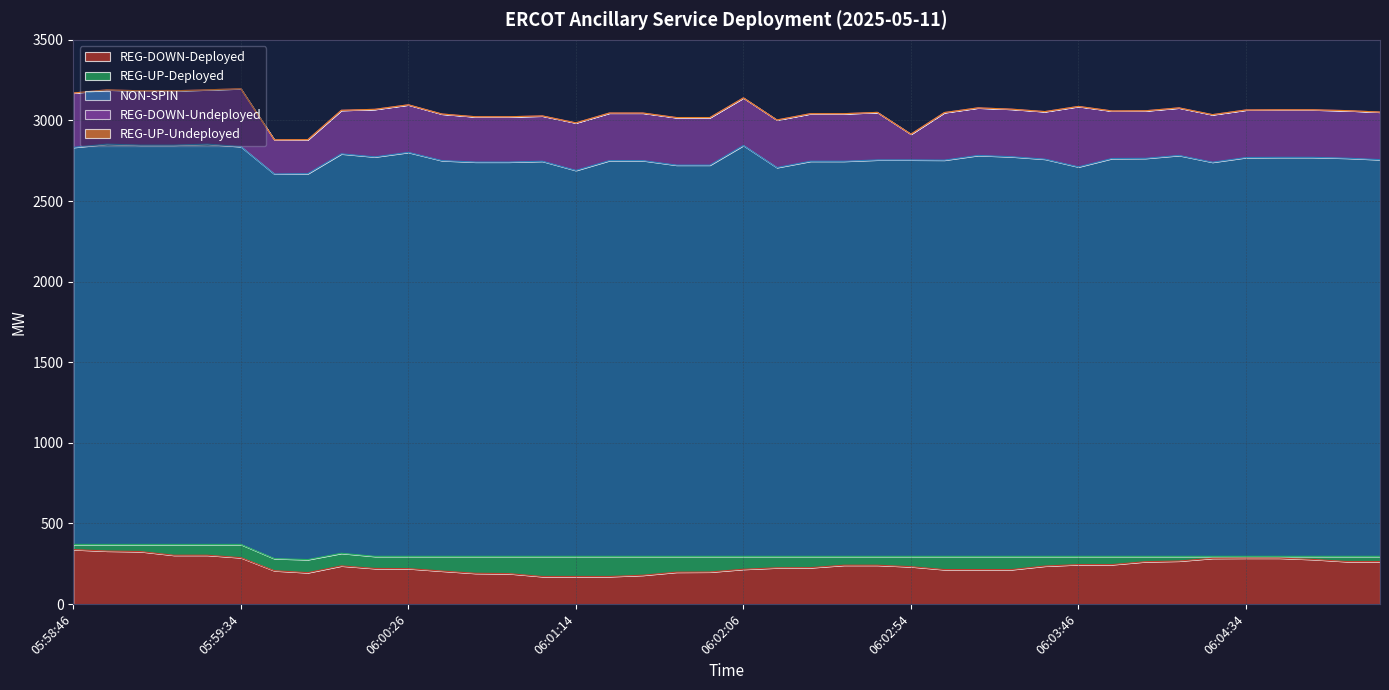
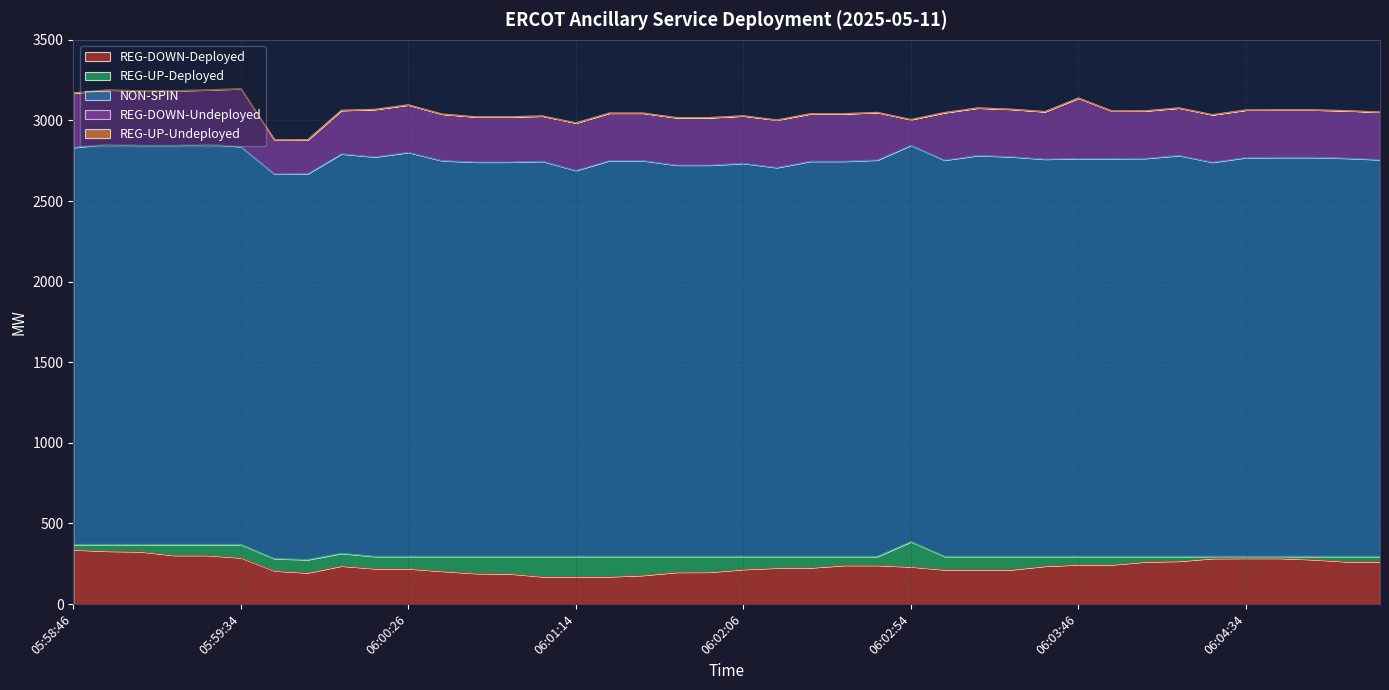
NON-SPIN, 06:02:06: 2550 -> 2440
REG-UP-Deployed, 06:02:54: 60 -> 160
NON-SPIN, 06:03:46: 2420 -> 2470
